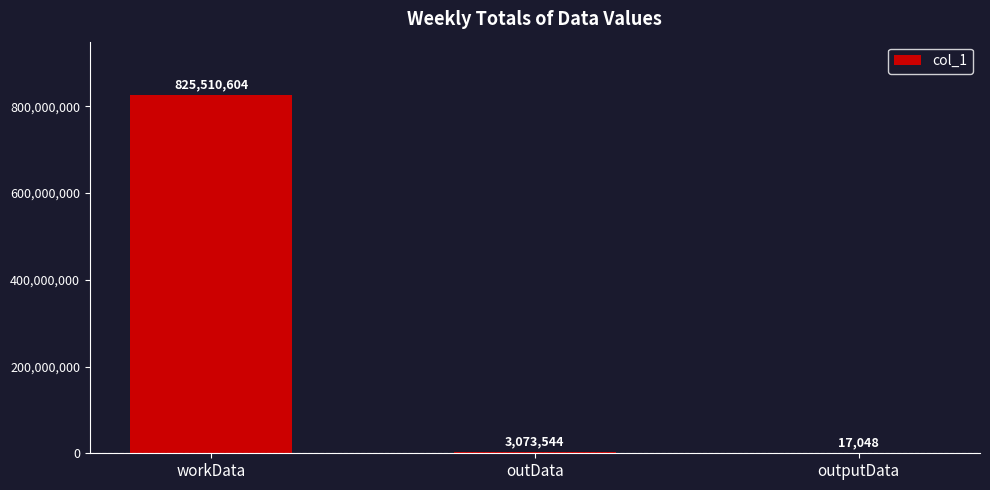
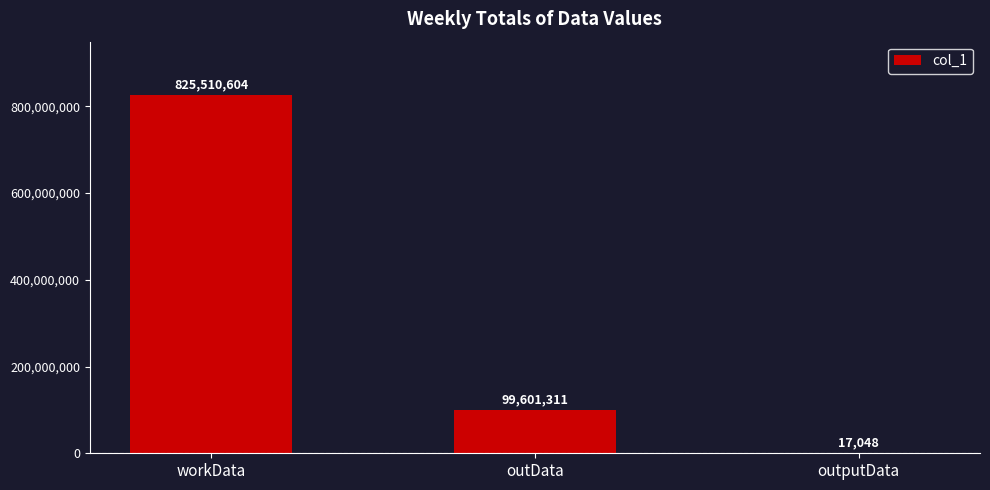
outData: 3,073,544 -> 99,601,311
